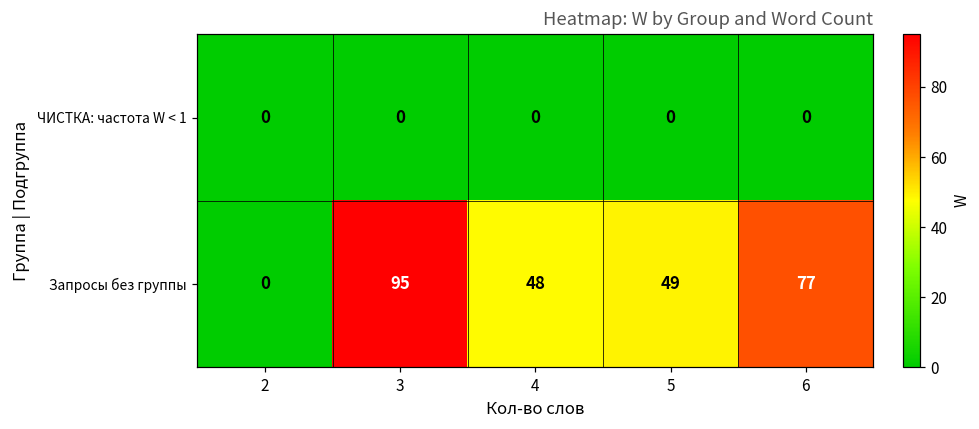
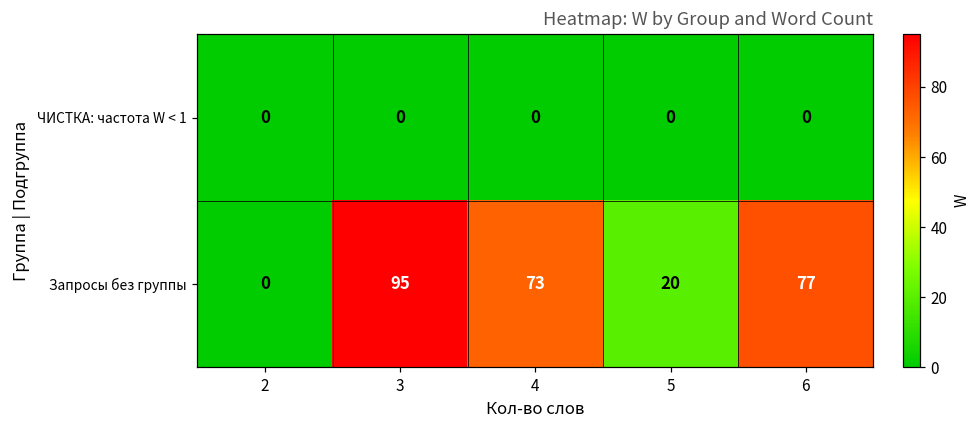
Запросы без группы, 4: 48 -> 73
Запросы без группы, 5: 49 -> 20
